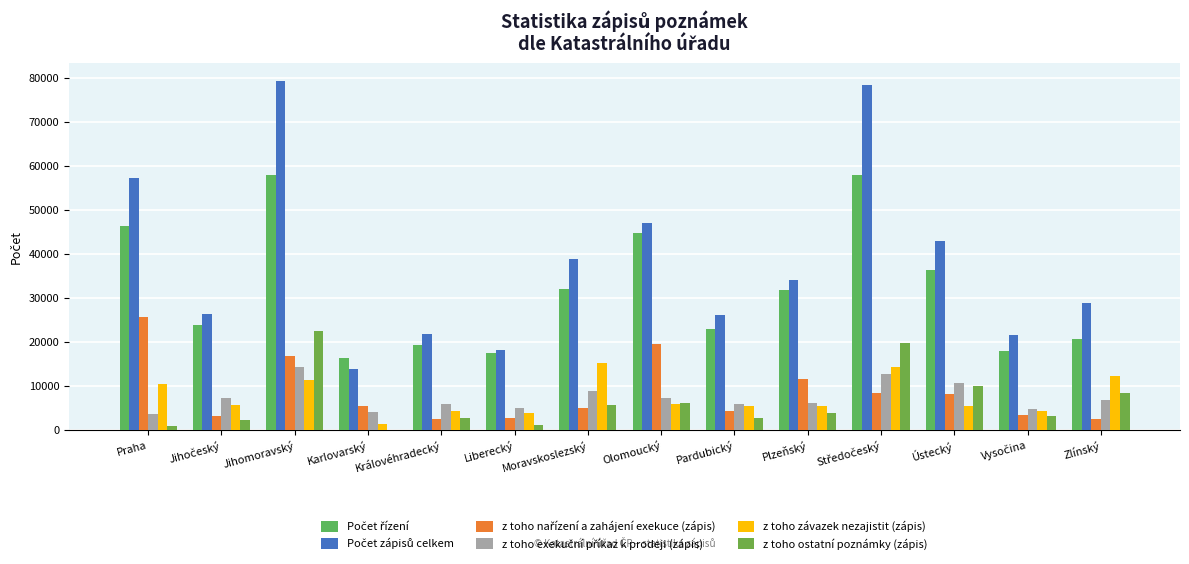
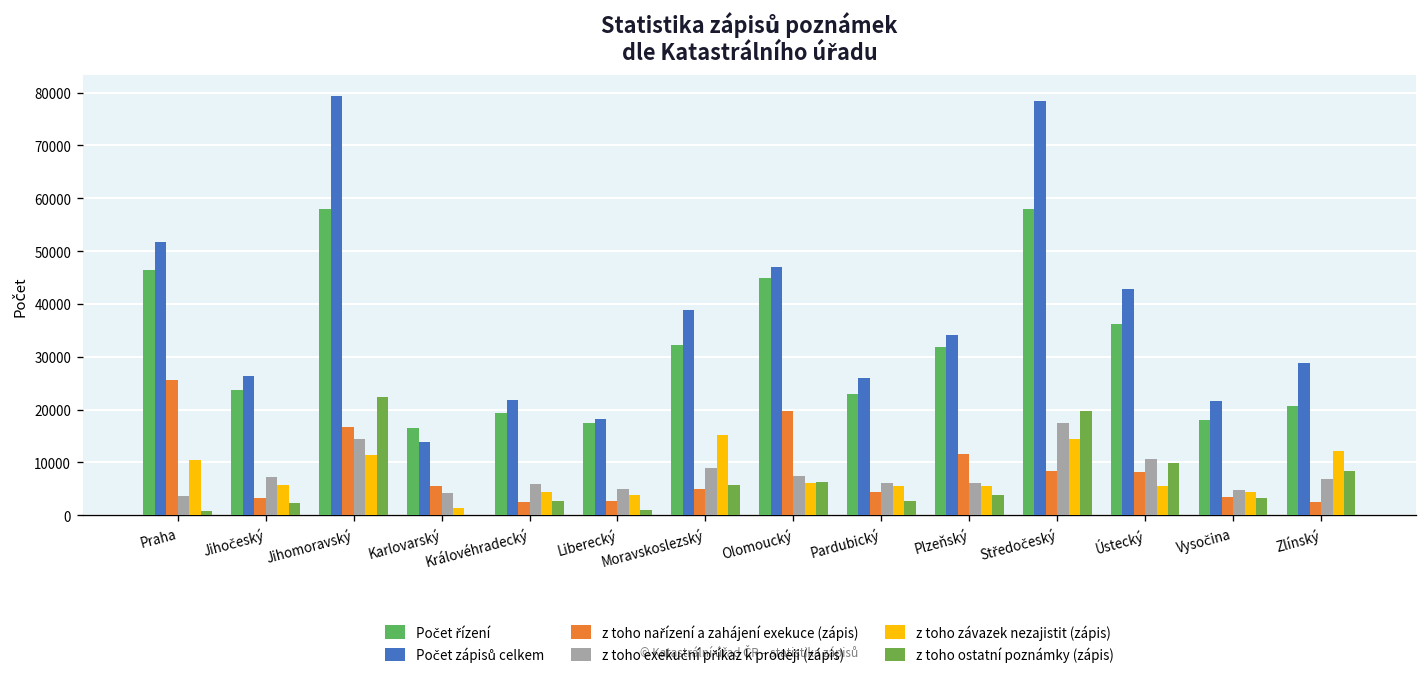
Počet zápisů celkem, Praha: 57000 -> 52000
z toho exekuční příkaz k prodeji (zápis), Středočeský: 13000 -> 18000
